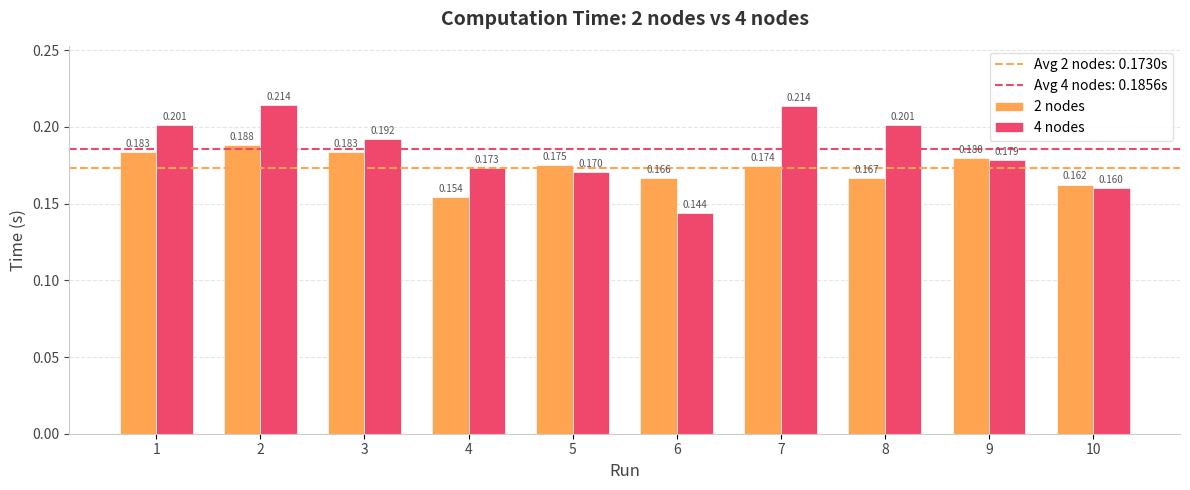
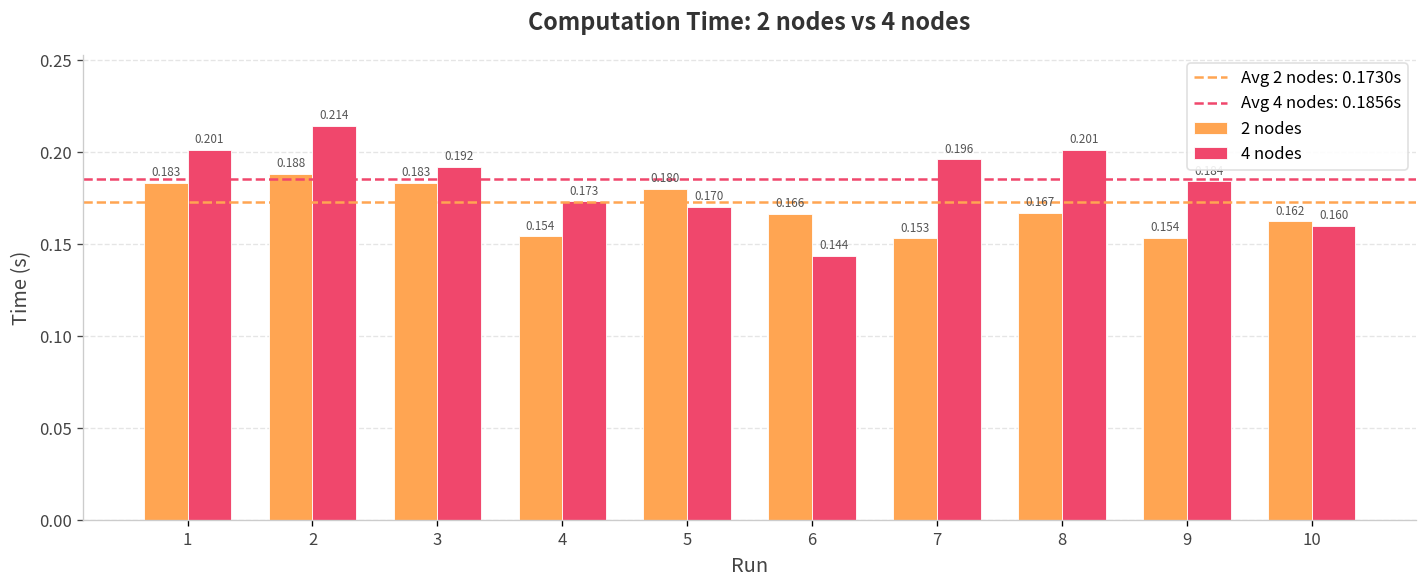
2 nodes, 5: 0.175 -> 0.180
2 nodes, 7: 0.174 -> 0.153
4 nodes, 7: 0.214 -> 0.196
2 nodes, 9: 0.180 -> 0.154
4 nodes, 9: 0.179 -> 0.184
